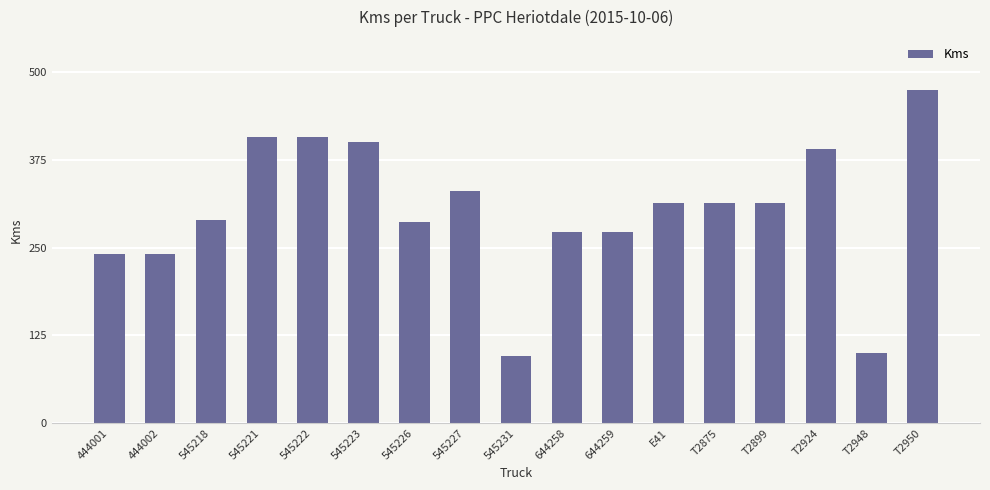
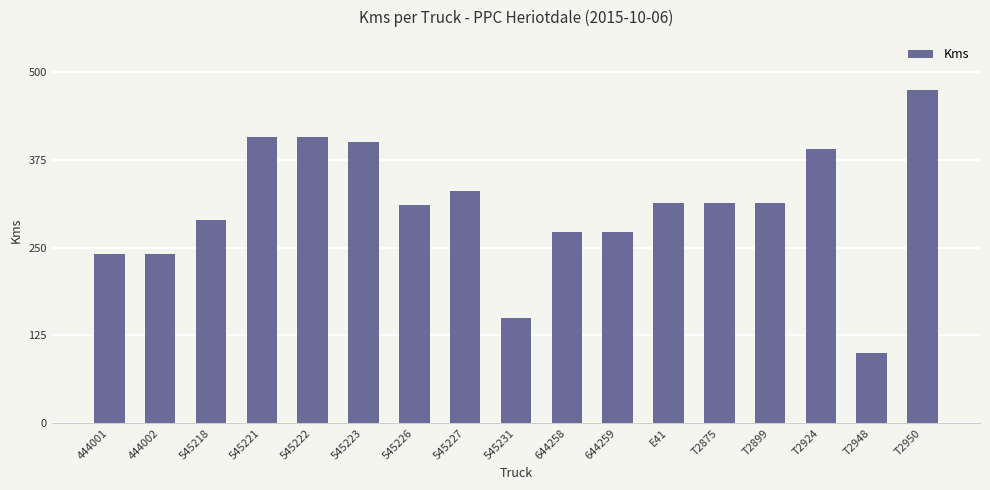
545226: 290 -> 310
545231: 100 -> 150
